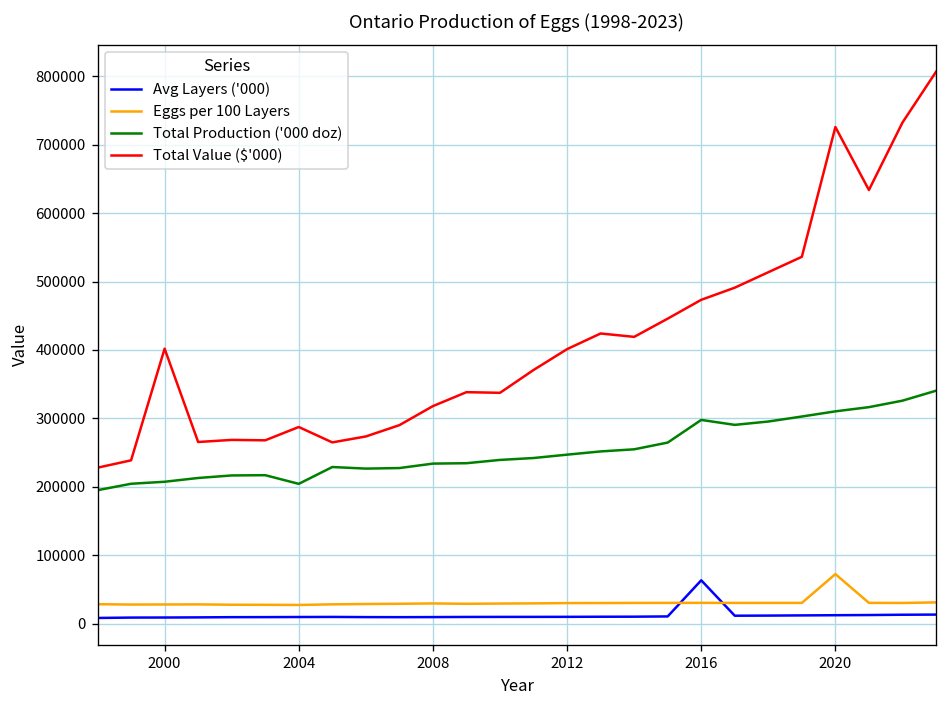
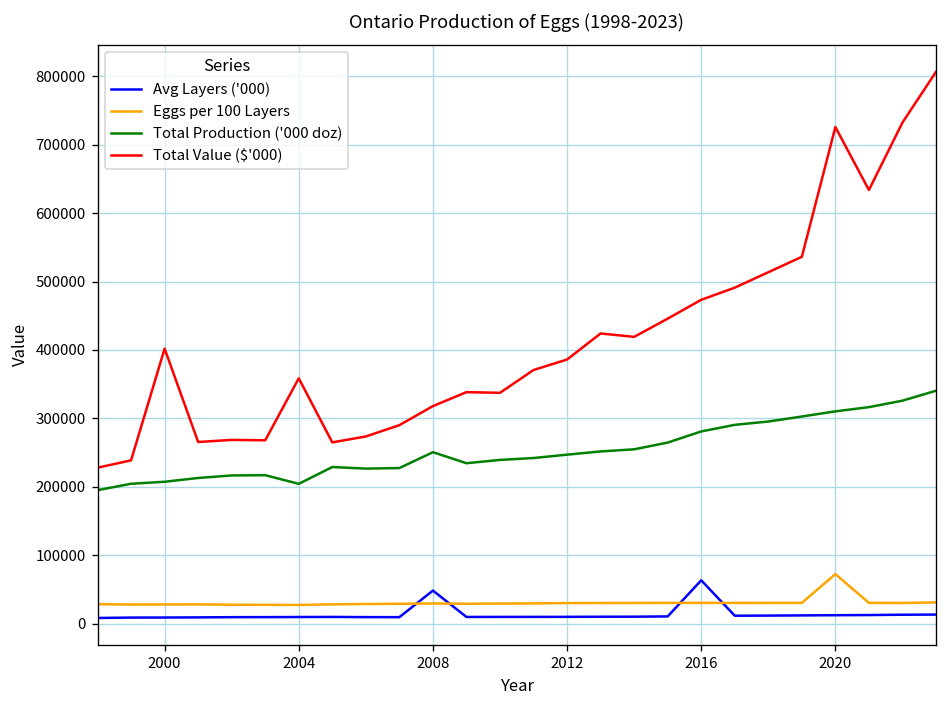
Total Value ($'000), 2004: 290000 -> 360000
Avg Layers ('000), 2008: 10000 -> 50000
Total Production ('000 doz), 2008: 230000 -> 250000
Total Value ($'000), 2012: 400000 -> 390000
Total Production ('000 doz), 2016: 300000 -> 280000
